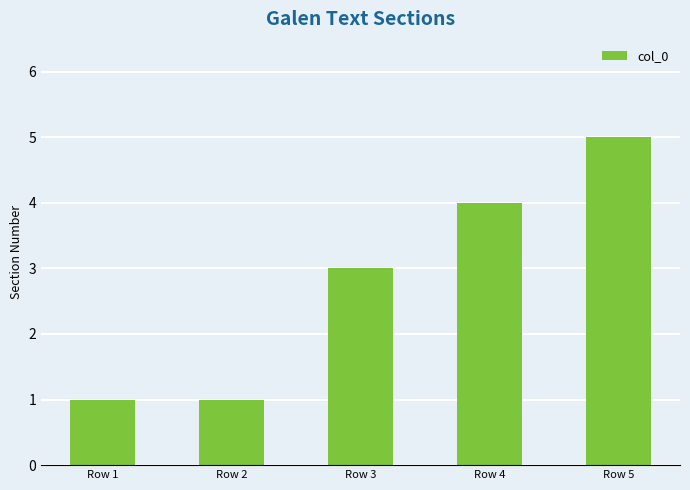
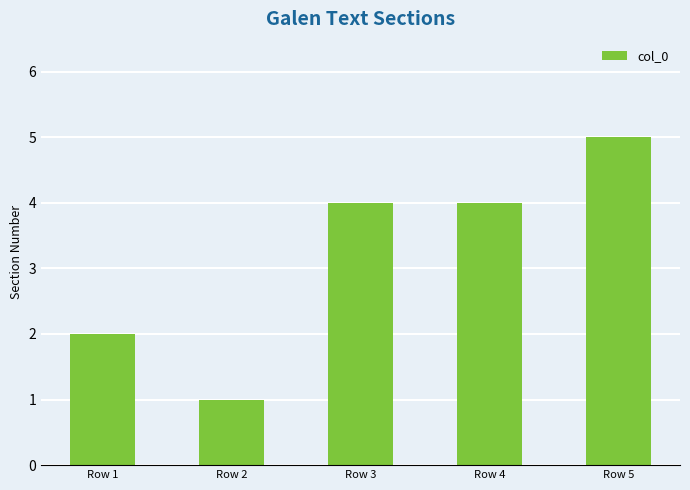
Row 1: 1 -> 2
Row 3: 3 -> 4
